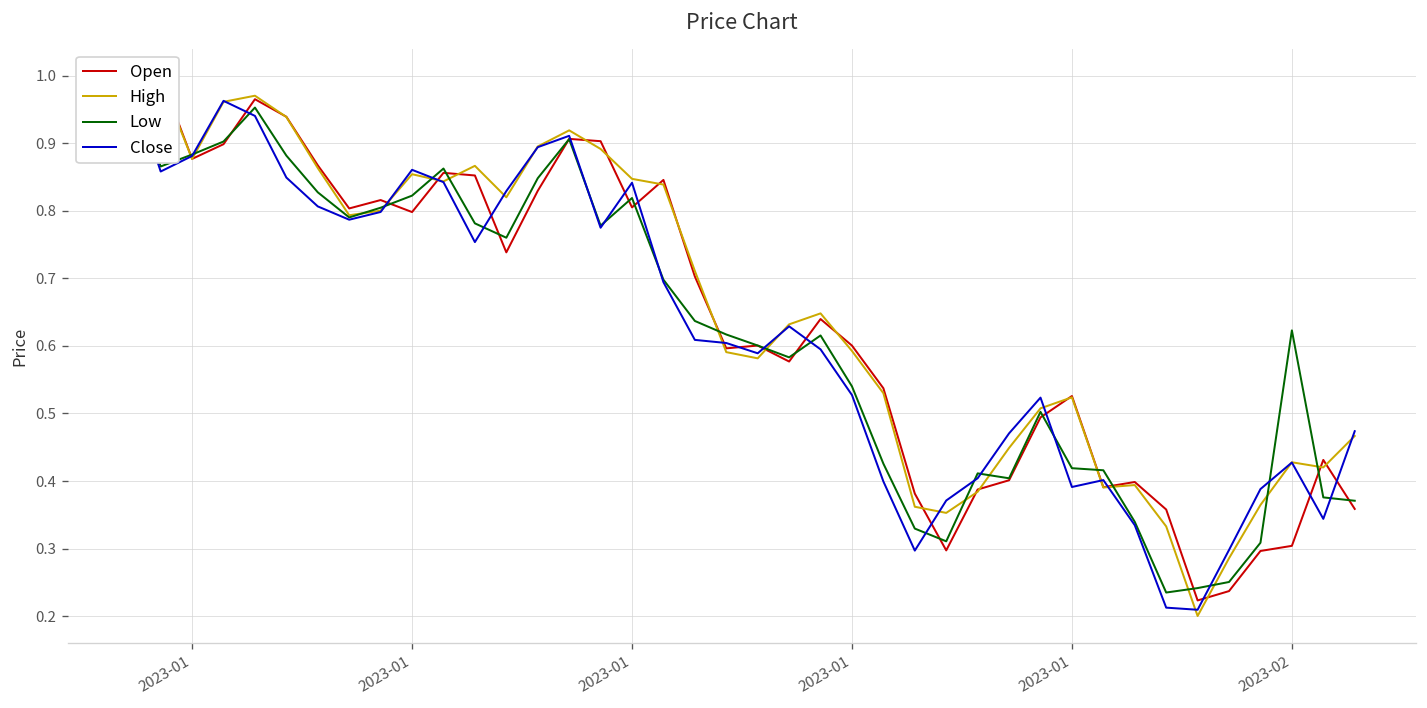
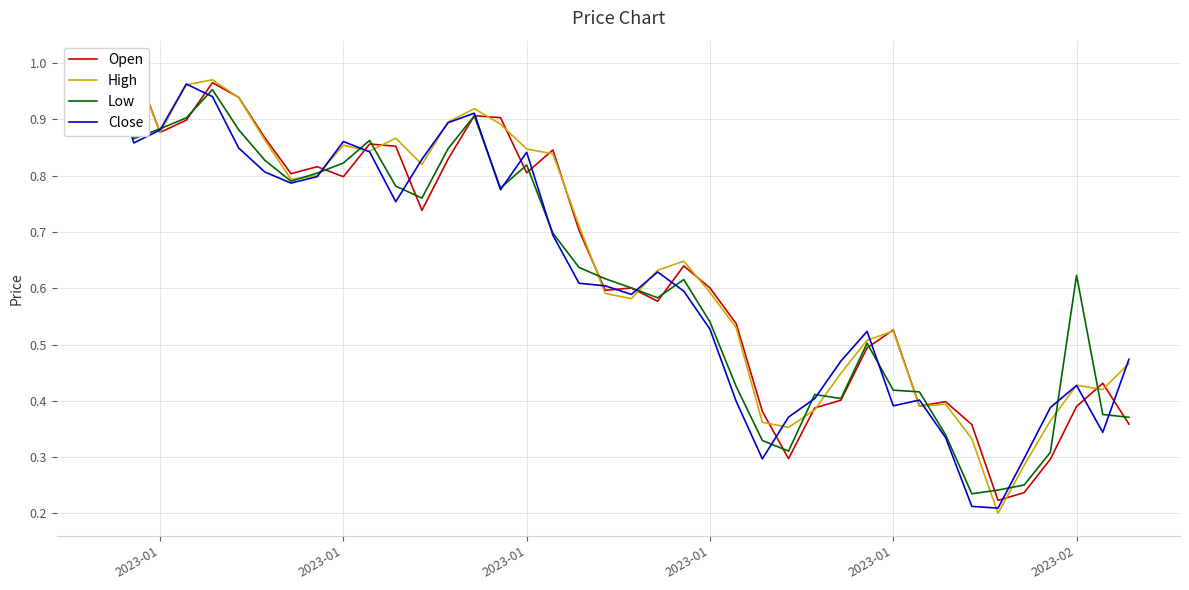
Open, 2023-02: 0.30 -> 0.39
